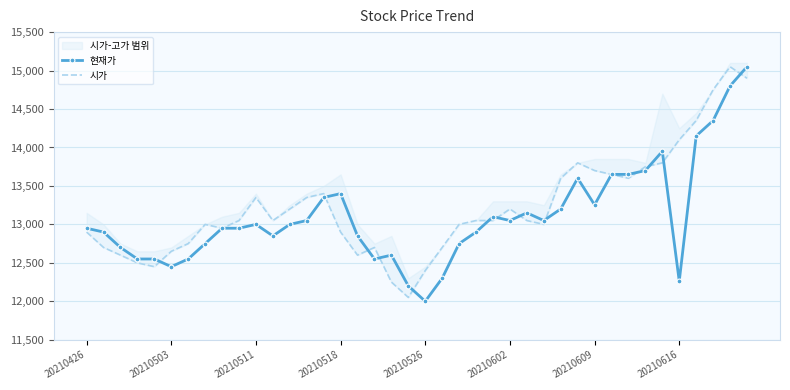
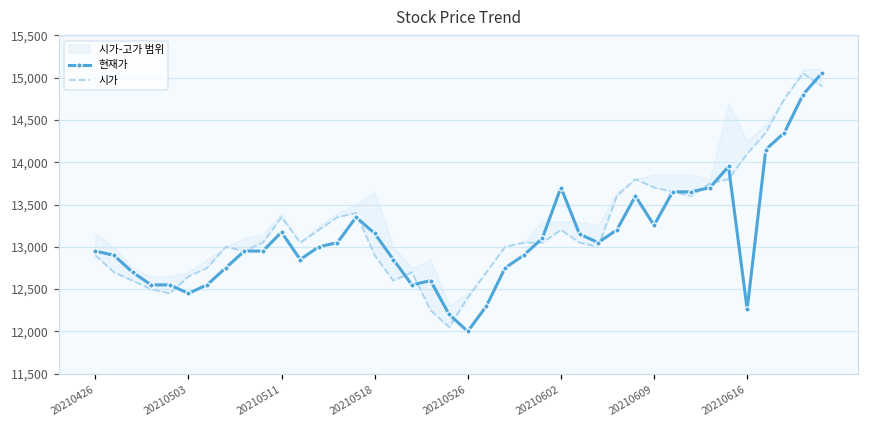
현재가, 20210511: 13,000 -> 13,200
현재가, 20210518: 13,400 -> 13,200
현재가, 20210602: 13,100 -> 13,700
